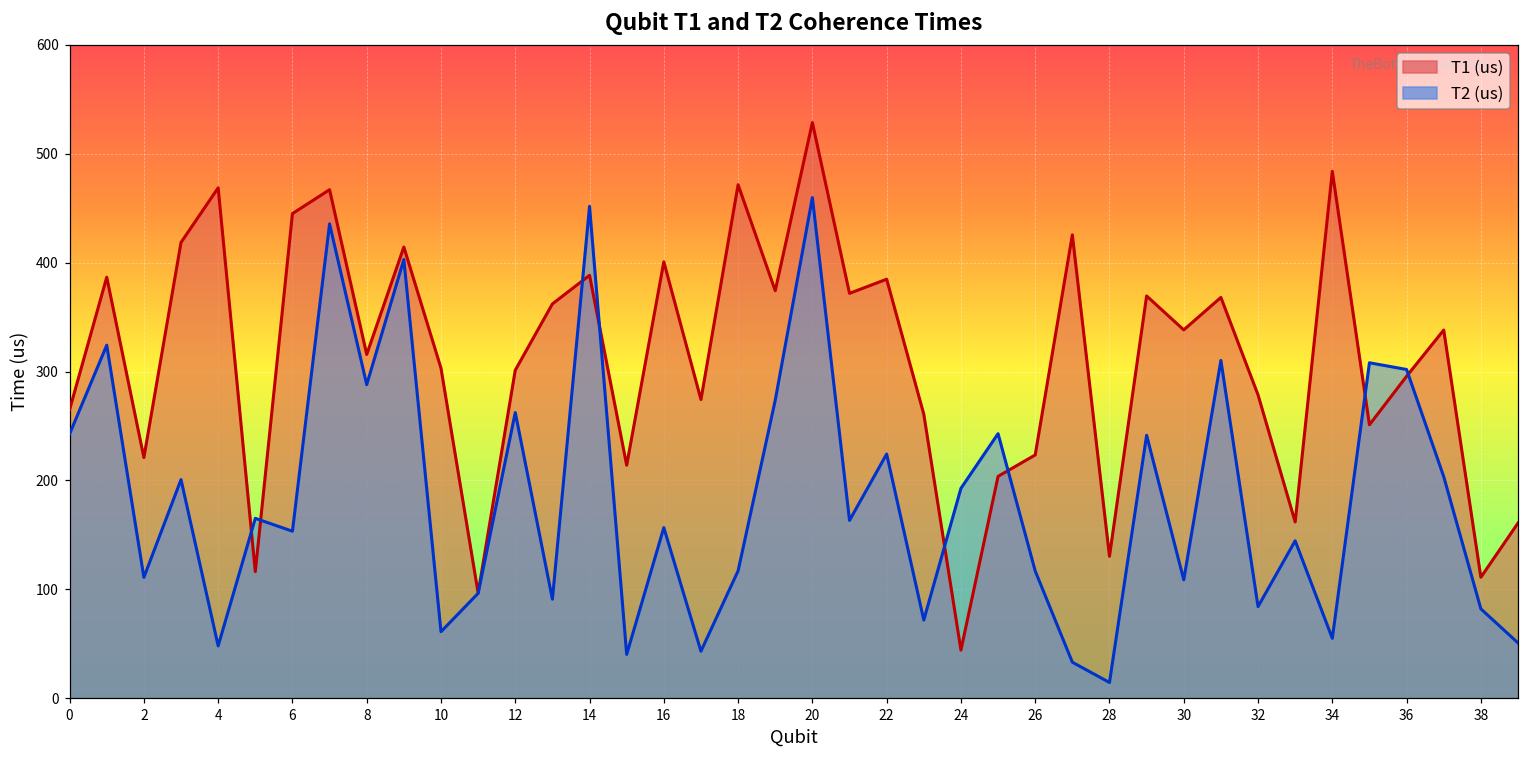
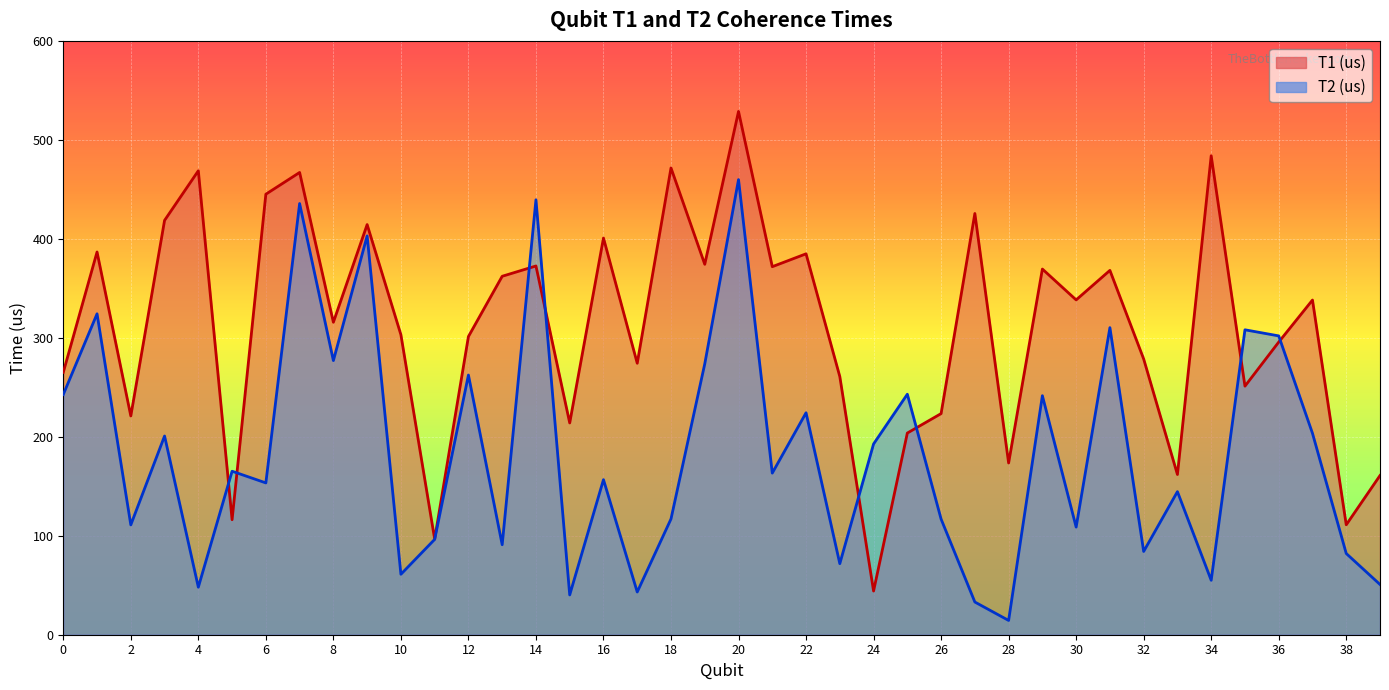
T2 (us), 8: 290 -> 280
T1 (us), 14: 390 -> 370
T2 (us), 14: 450 -> 440
T1 (us), 28: 130 -> 170
